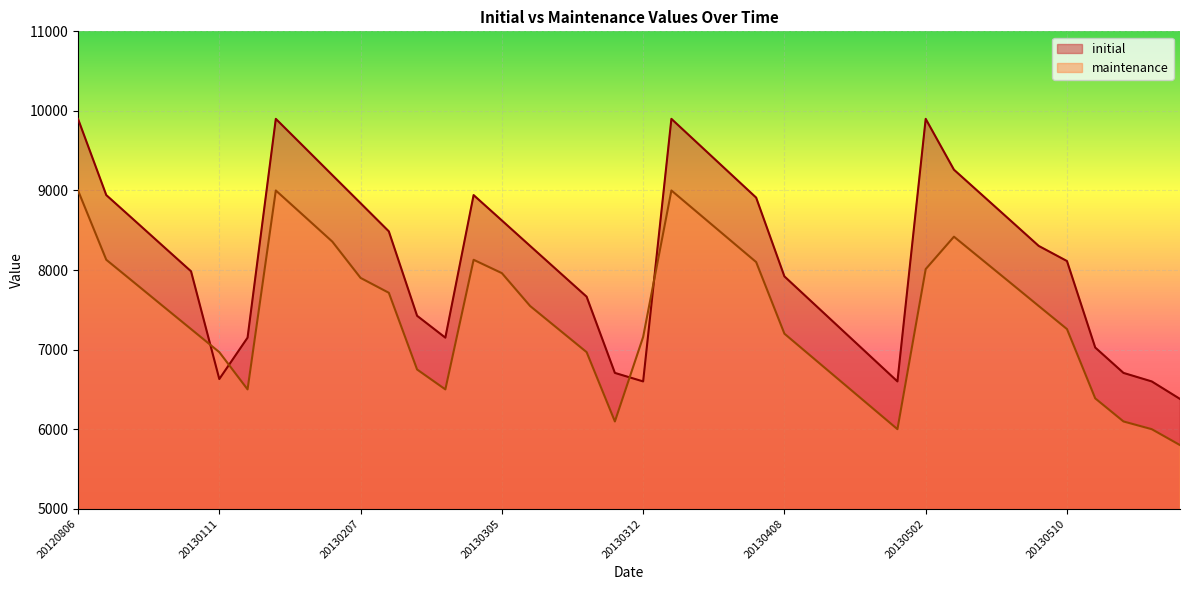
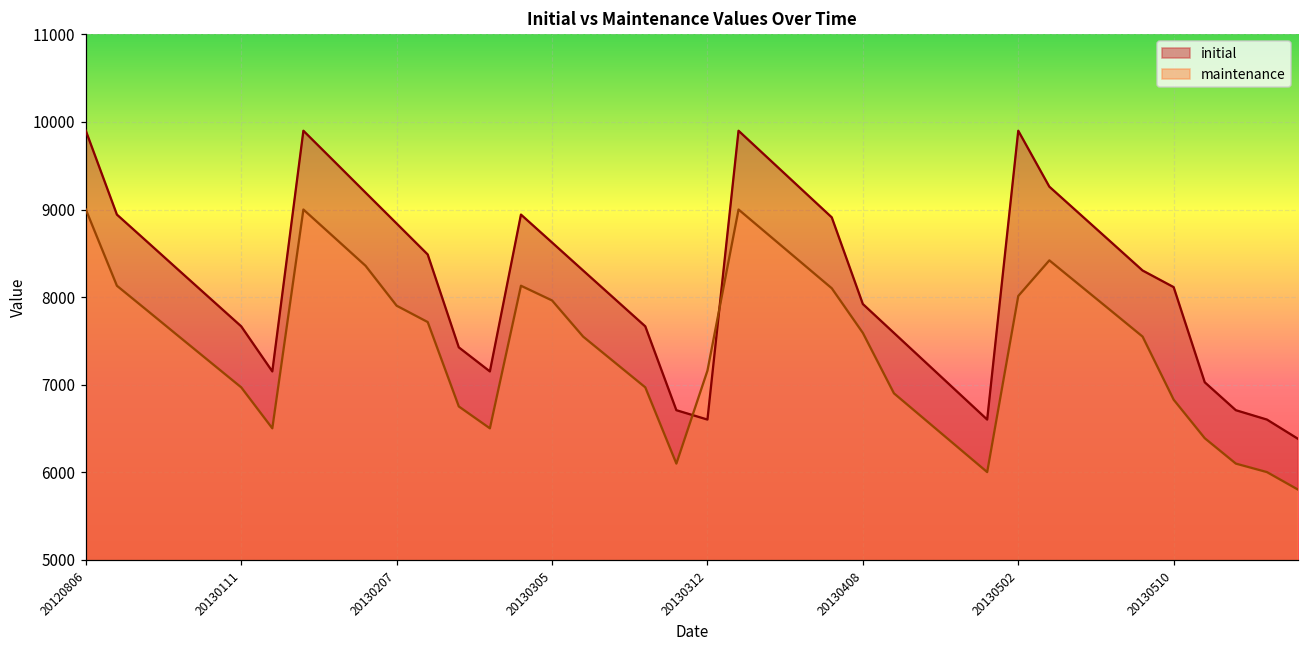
initial, 20130111: 6600 -> 7700
maintenance, 20130408: 7200 -> 7600
maintenance, 20130510: 7300 -> 6800
